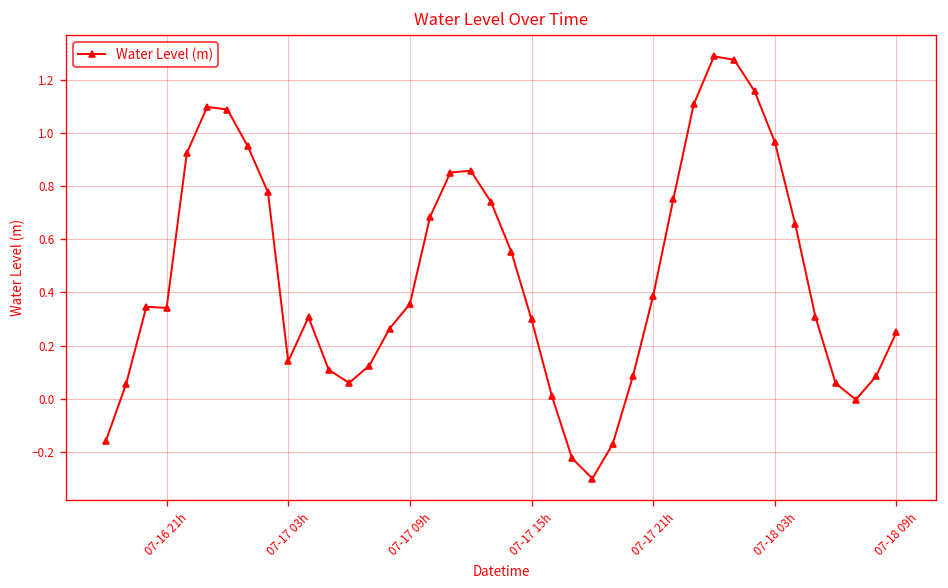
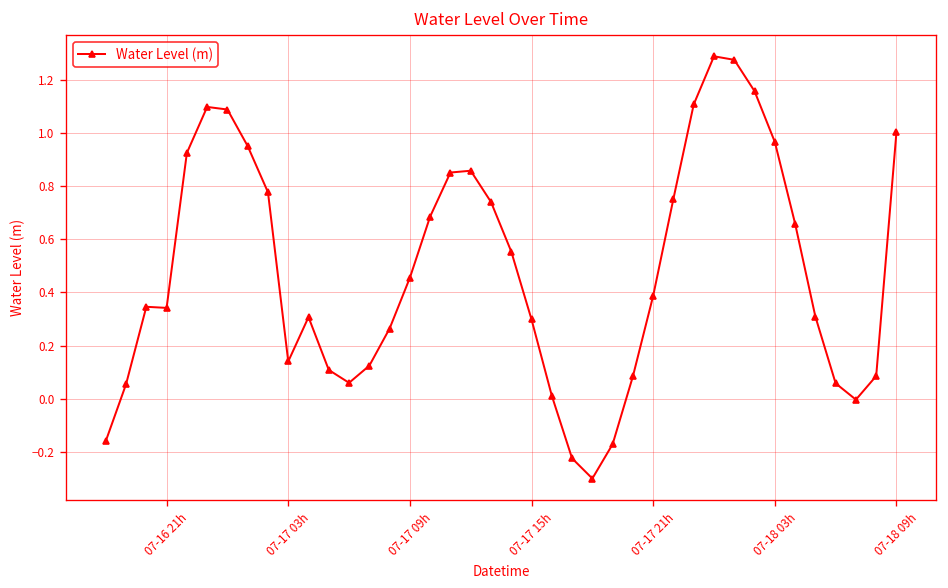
07-17 09h: 0.36 -> 0.46
07-18 09h: 0.25 -> 1.00
